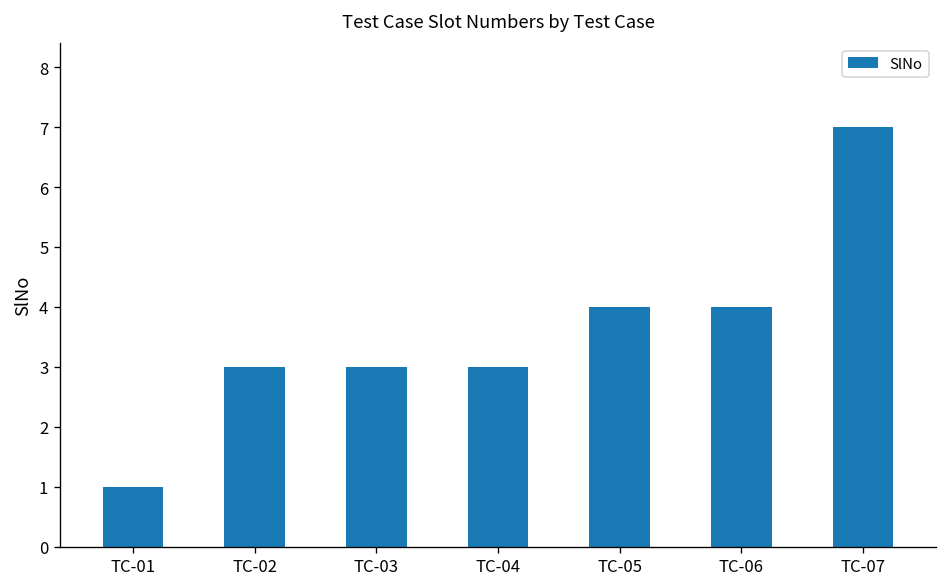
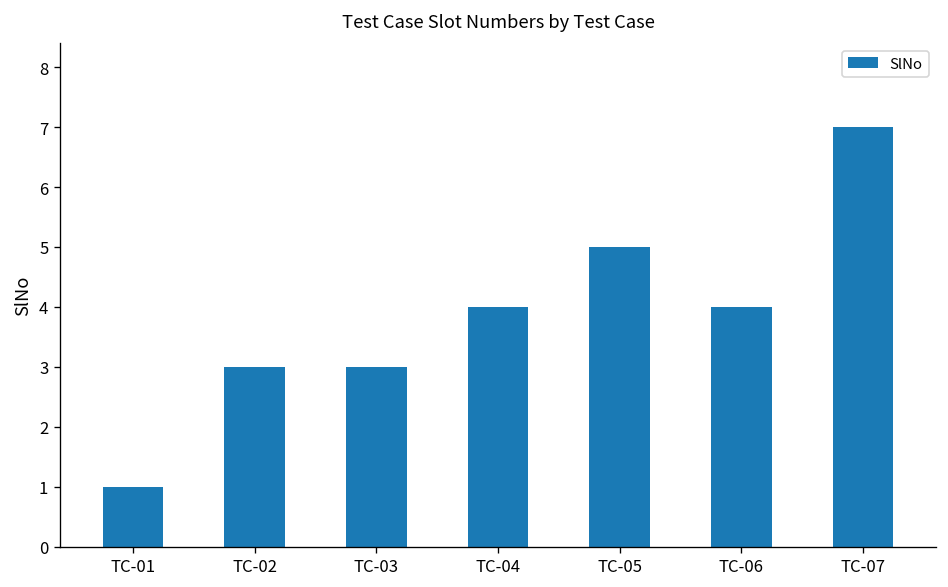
TC-04: 3 -> 4
TC-05: 4 -> 5
